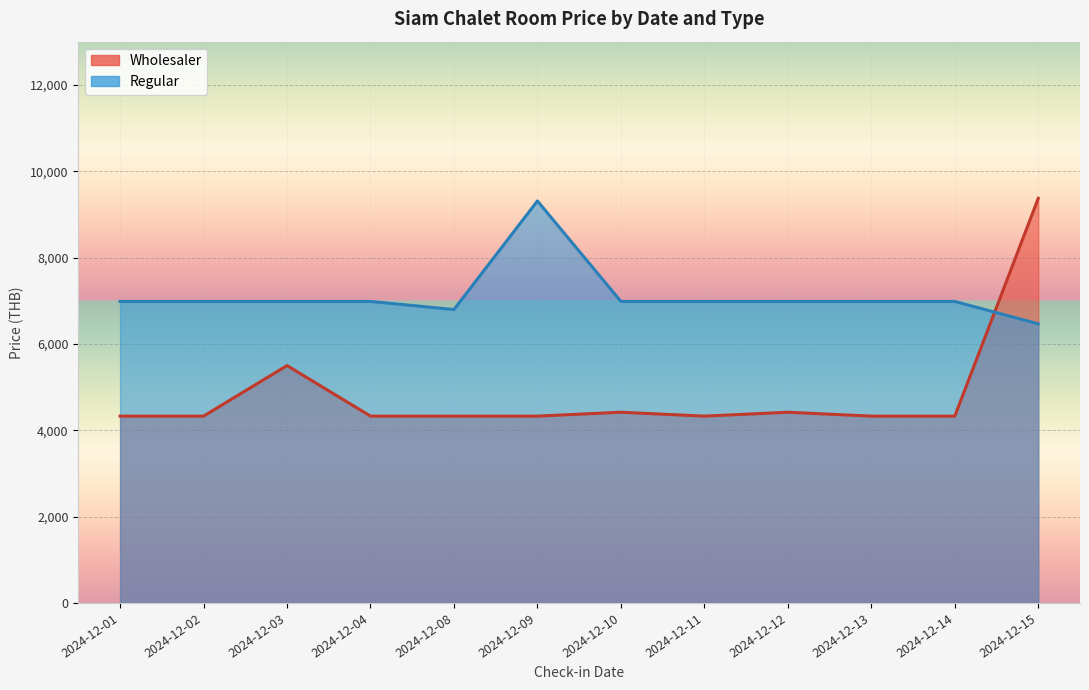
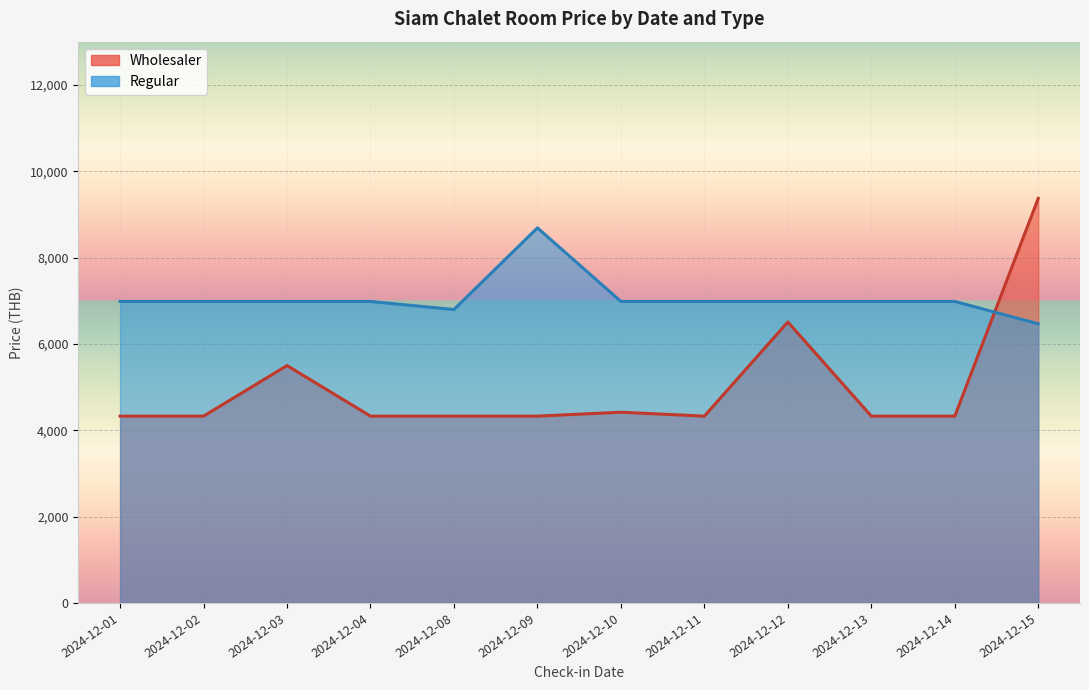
Regular, 2024-12-09: 9,300 -> 8,700
Wholesaler, 2024-12-12: 4,400 -> 6,500
